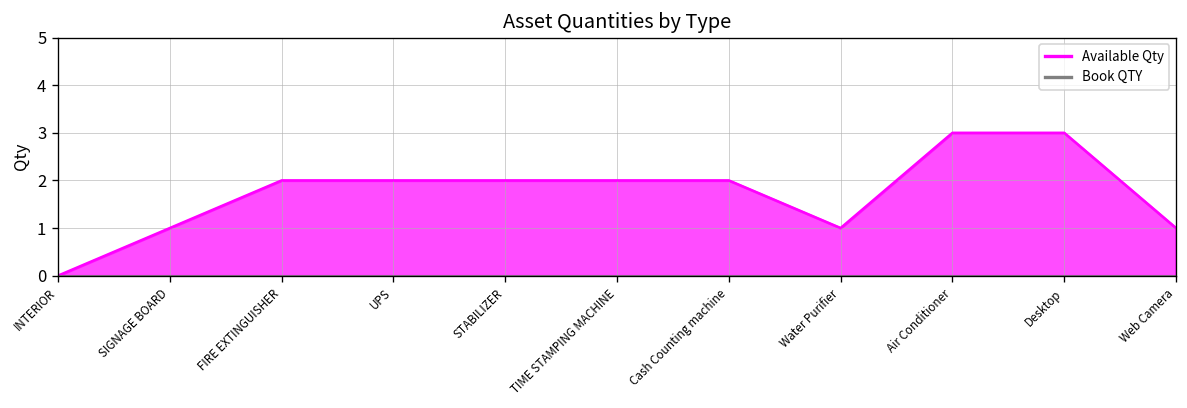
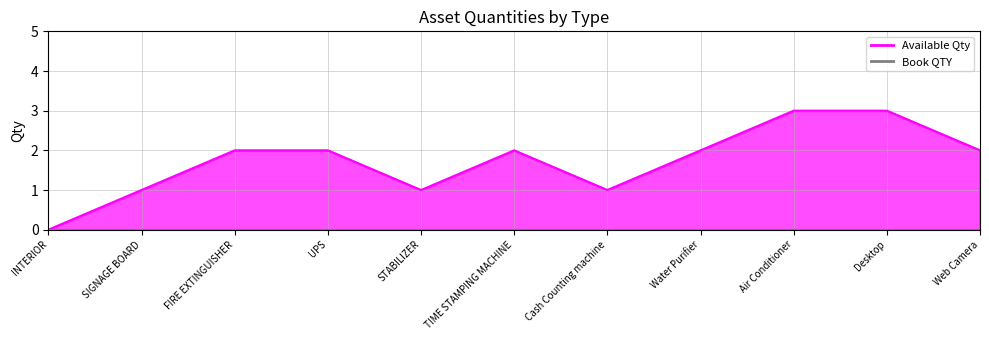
Available Qty, STABILIZER: 2 -> 1
Available Qty, Cash Counting machine: 2 -> 1
Available Qty, Water Purifier: 1 -> 2
Available Qty, Web Camera: 1 -> 2
